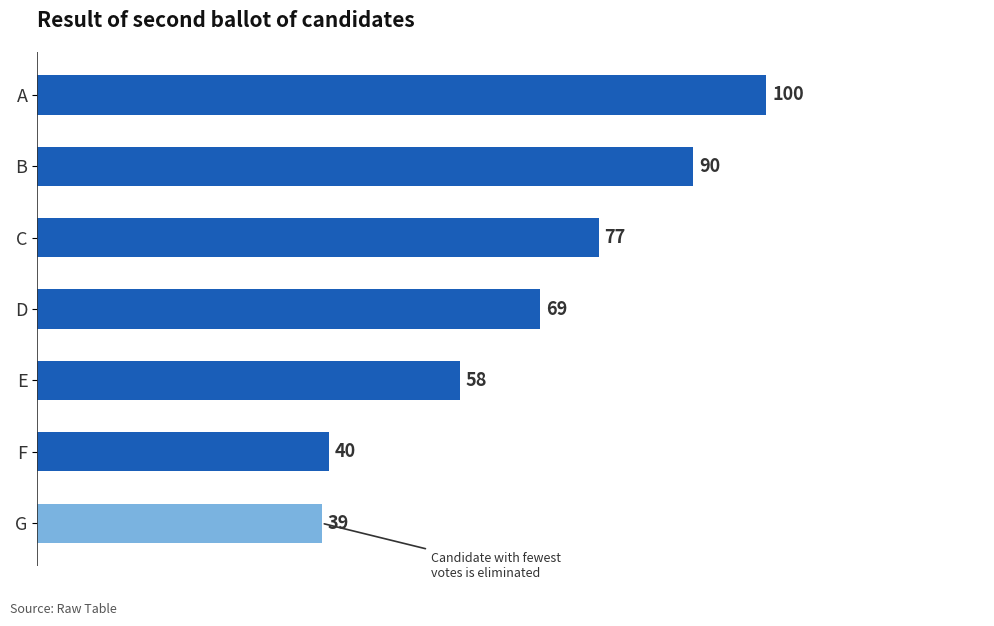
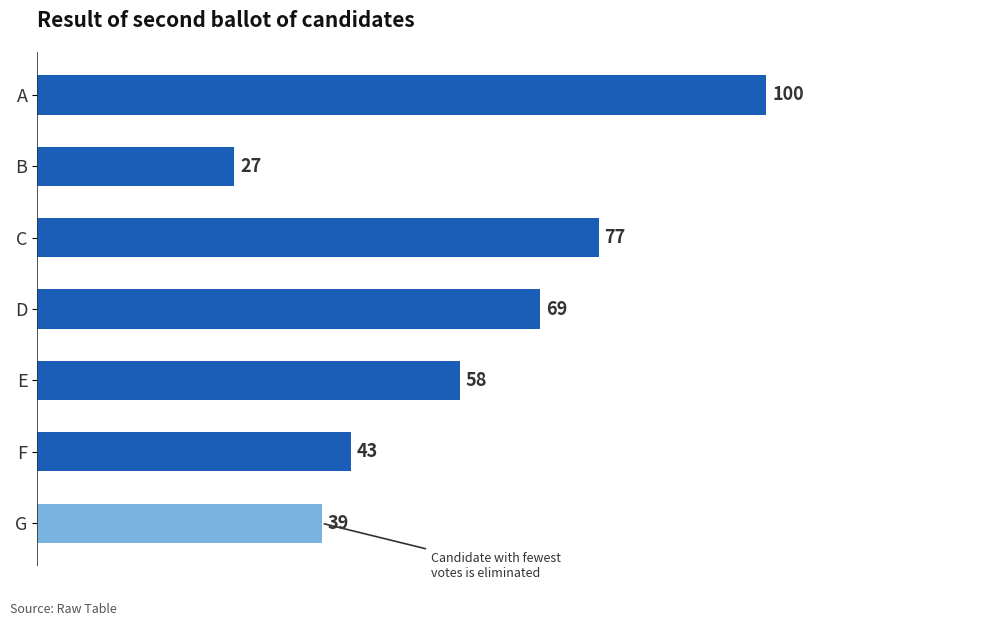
B: 90 -> 27
F: 40 -> 43
